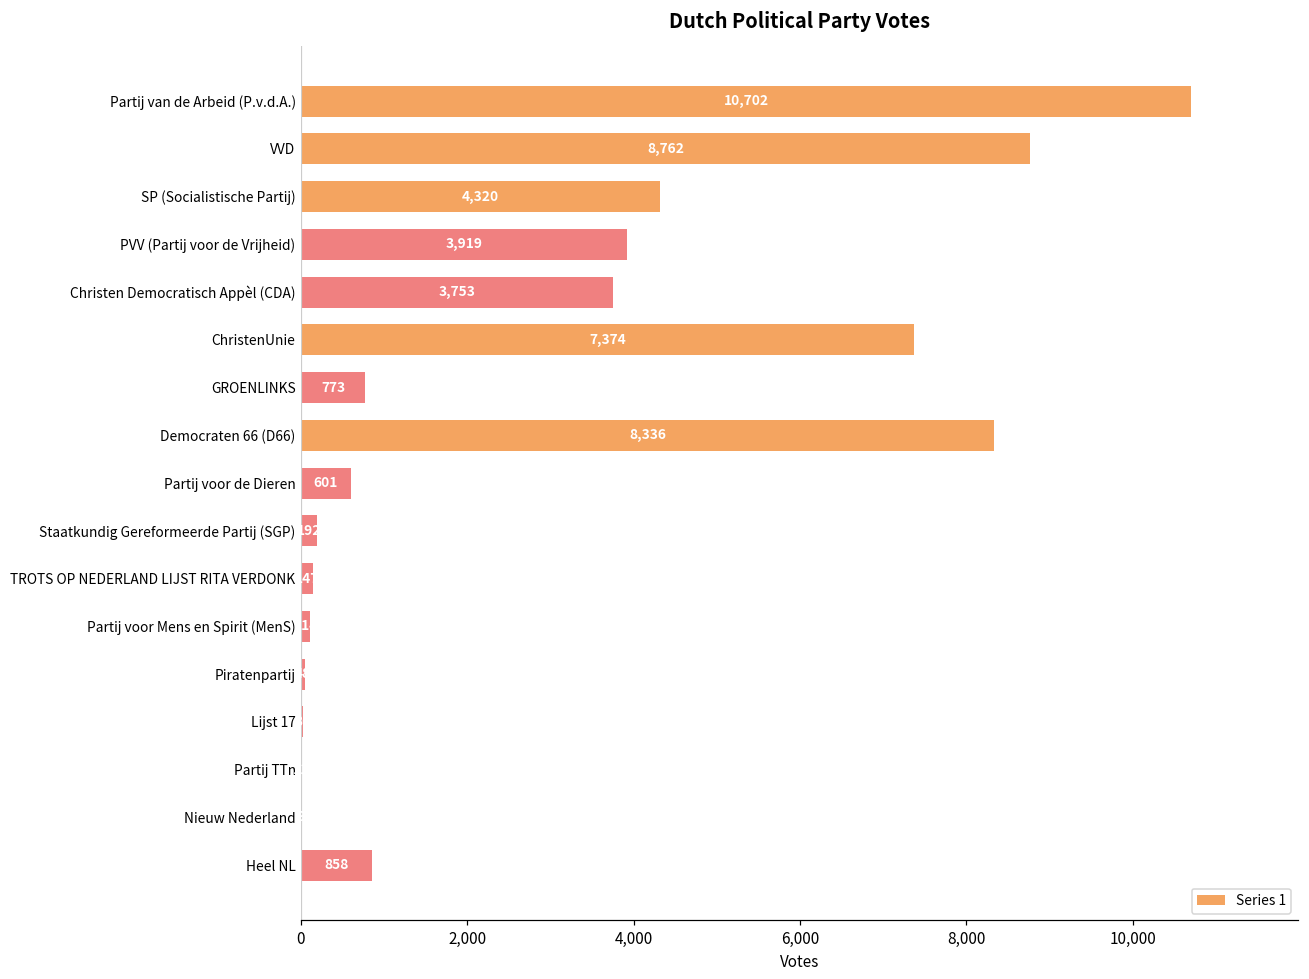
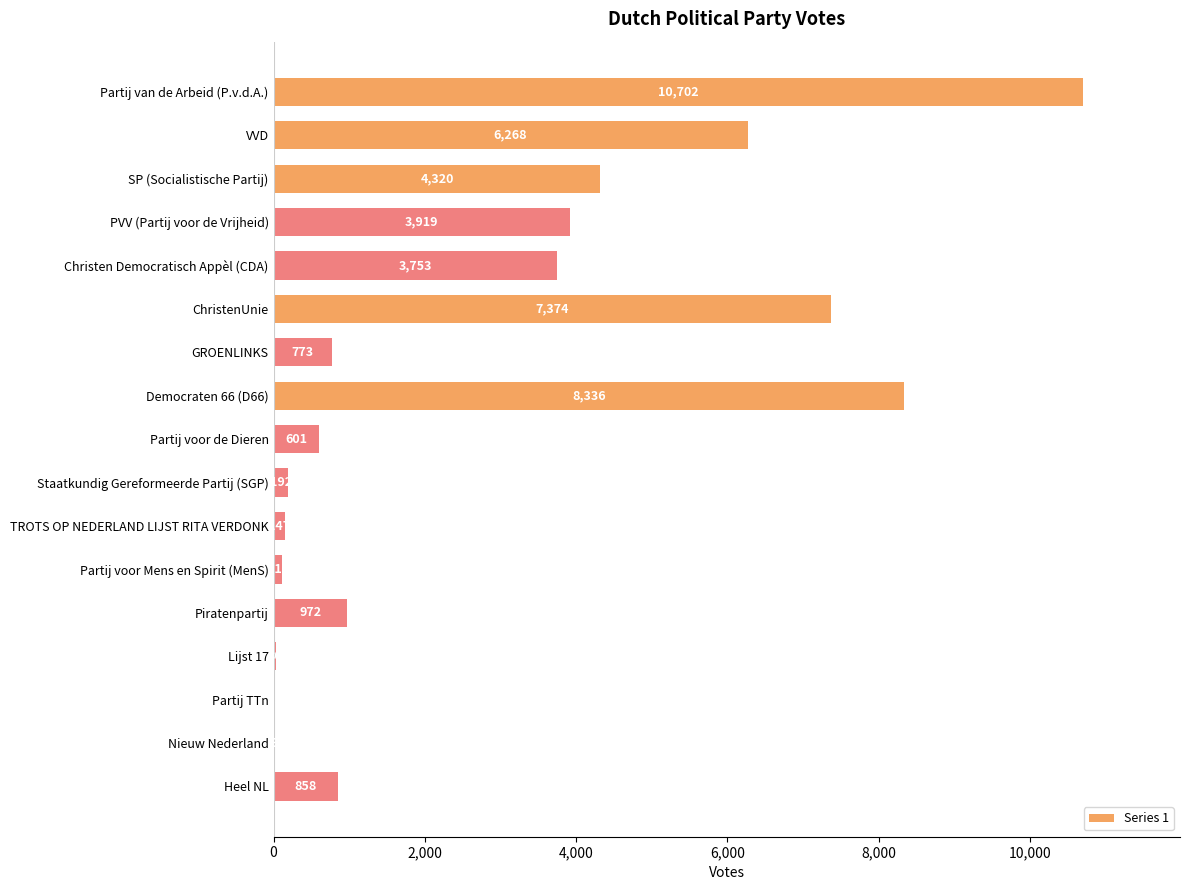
VVD: 8,762 -> 6,268
Piratenpartij: 0 -> 1,000
